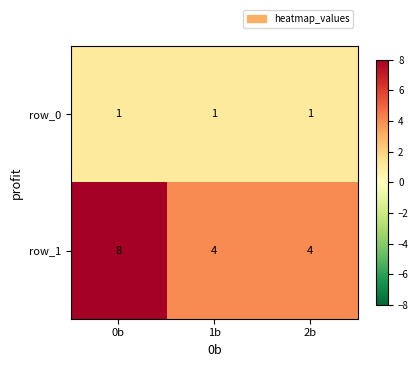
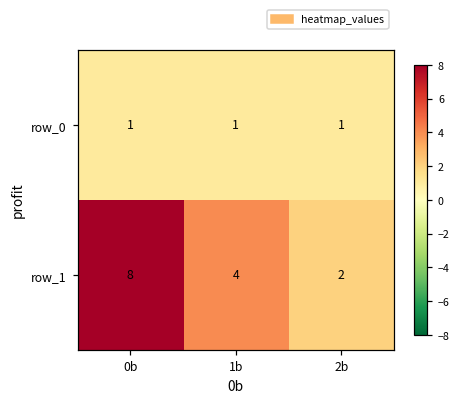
row_1, 2b: 4 -> 2
